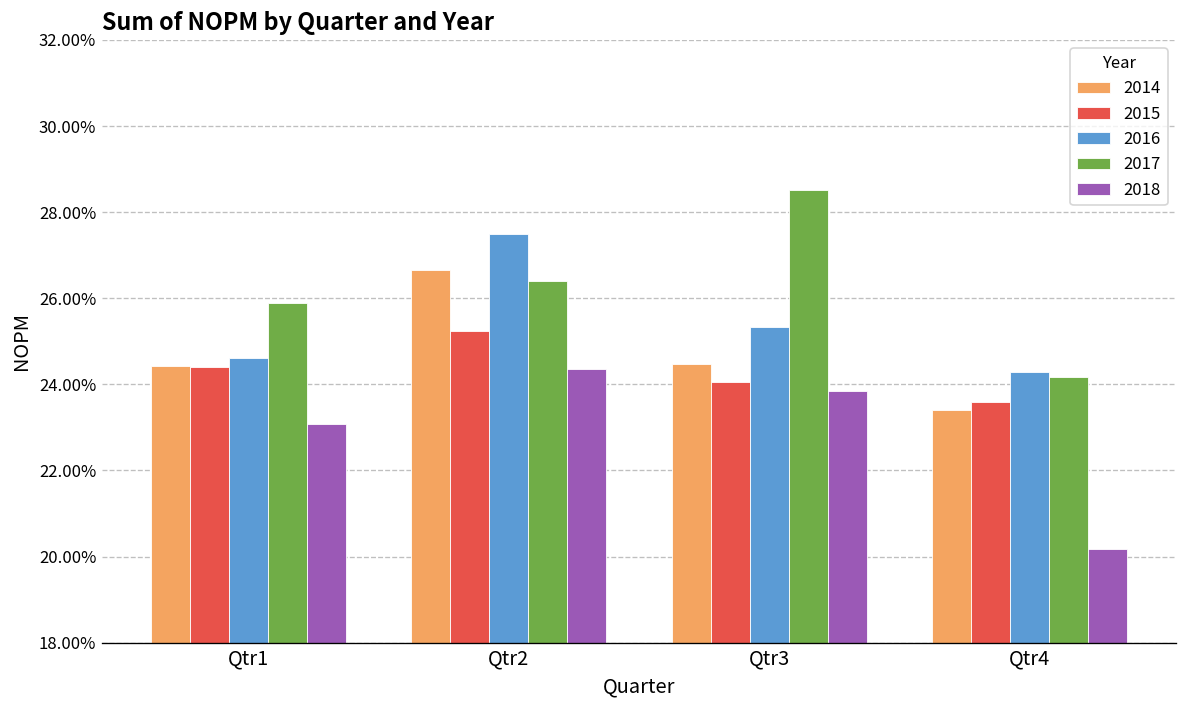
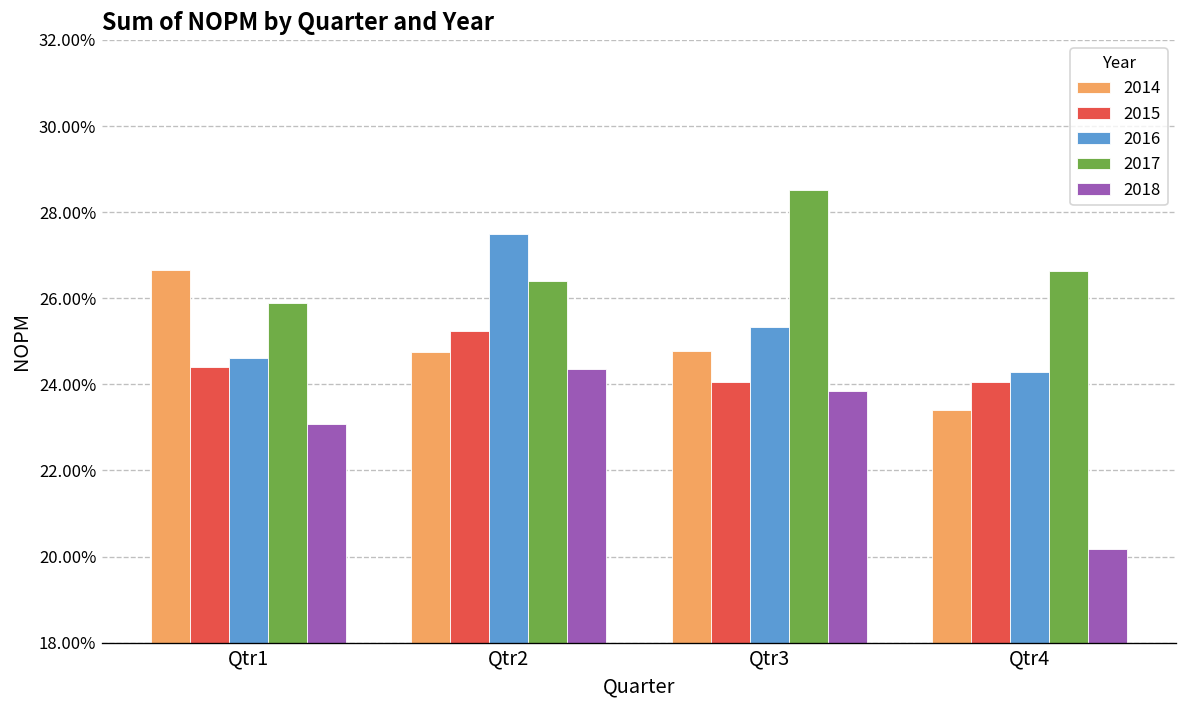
2014, Qtr1: 24.4% -> 26.6%
2014, Qtr2: 26.7% -> 24.7%
2014, Qtr3: 24.5% -> 24.8%
2015, Qtr4: 23.6% -> 24.0%
2017, Qtr4: 24.2% -> 26.6%
